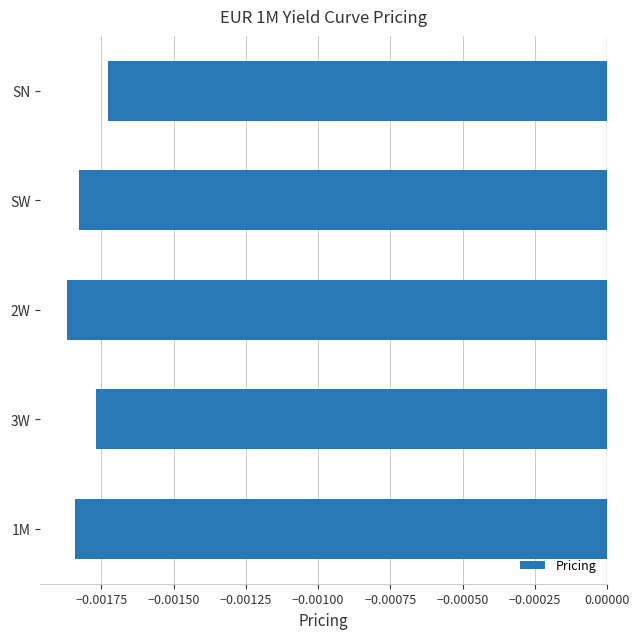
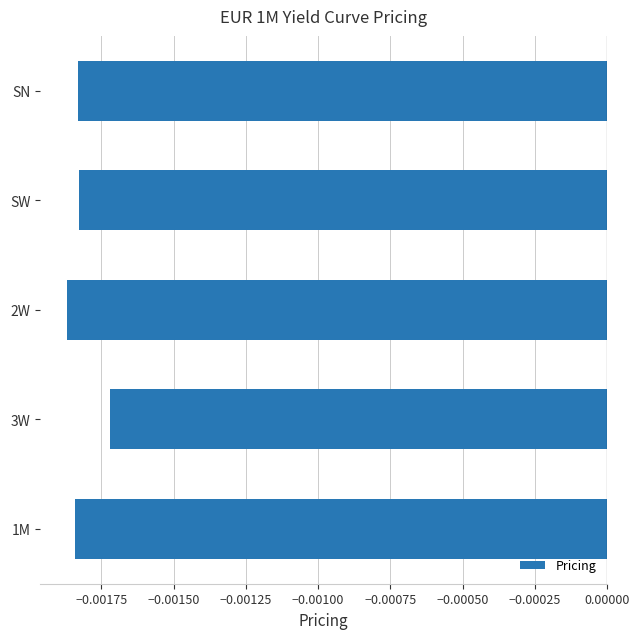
SN: -0.00173 -> -0.00183
3W: -0.00177 -> -0.00172
